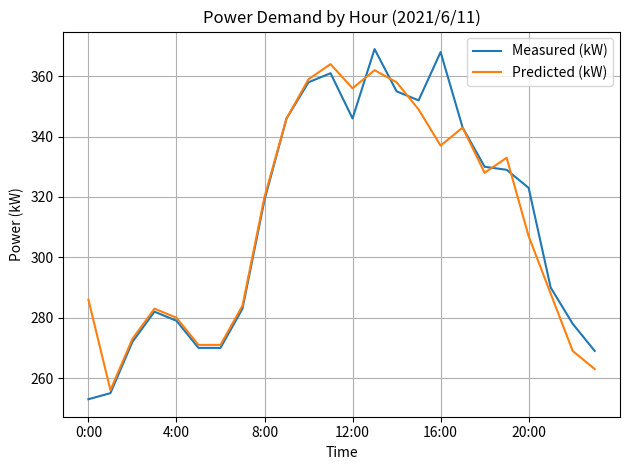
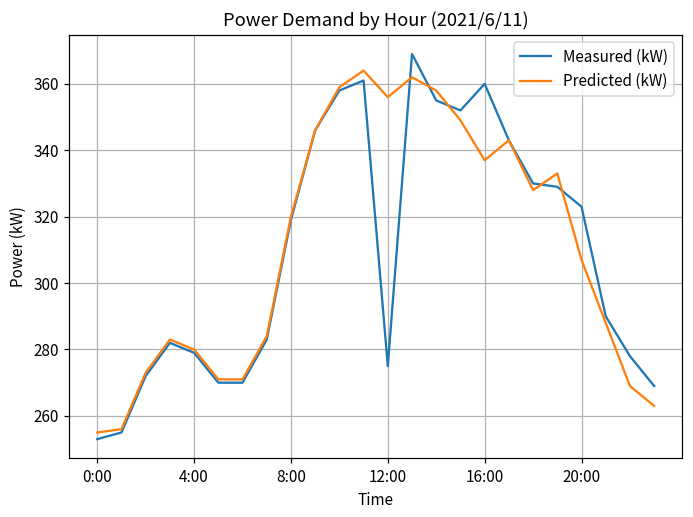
Predicted (kW), 0:00: 286 -> 255
Measured (kW), 12:00: 346 -> 275
Measured (kW), 16:00: 368 -> 360
